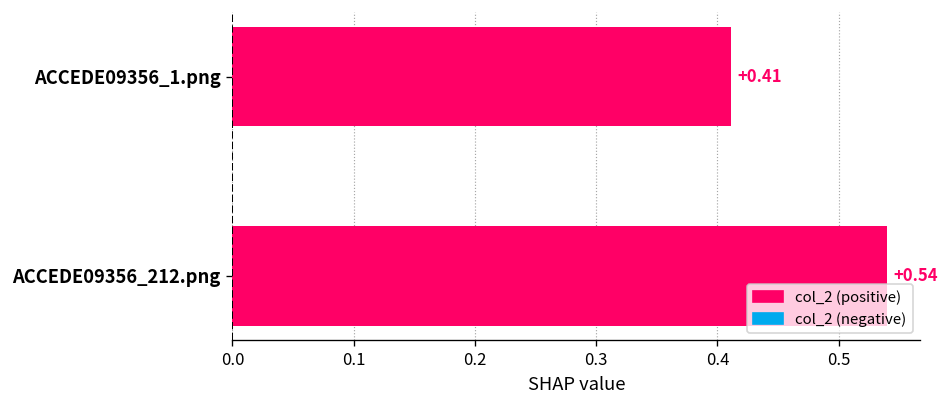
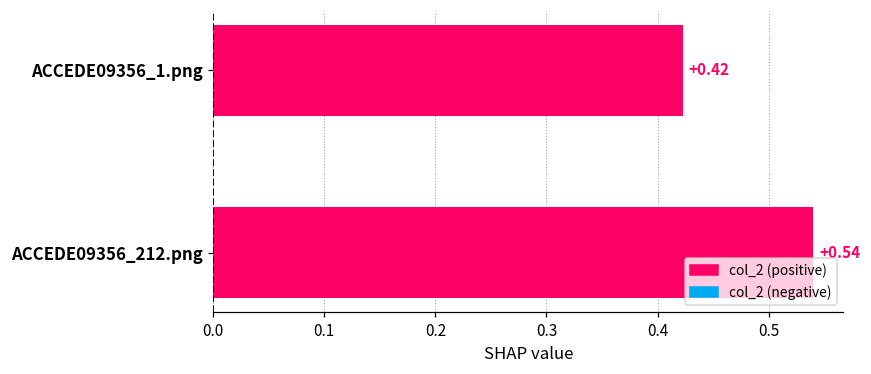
ACCEDE09356_1.png: +0.41 -> +0.42
